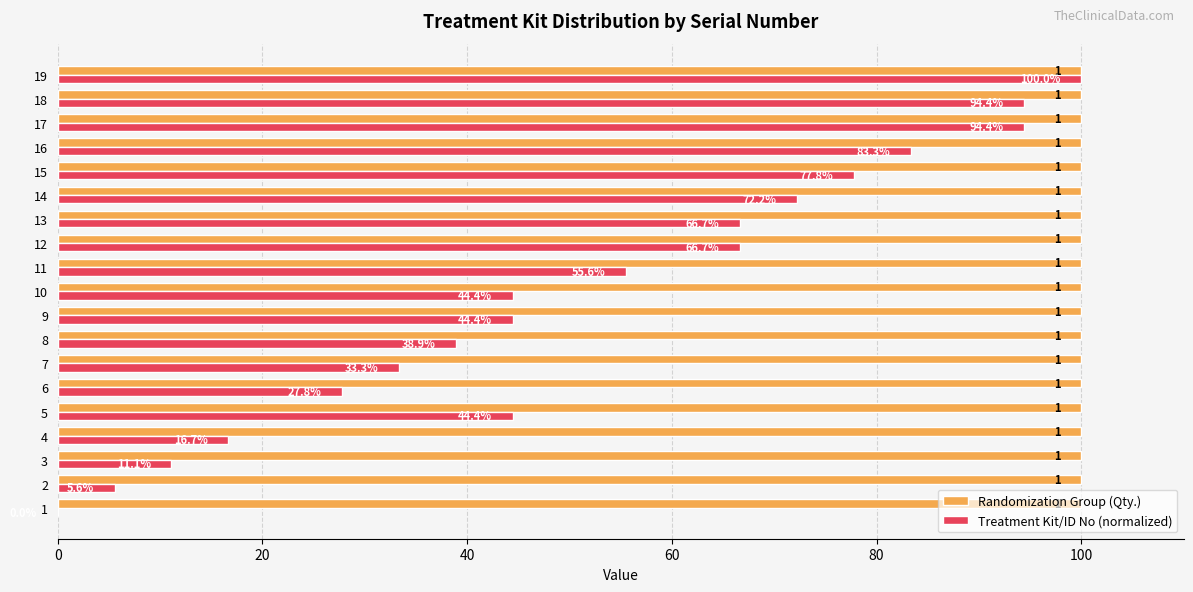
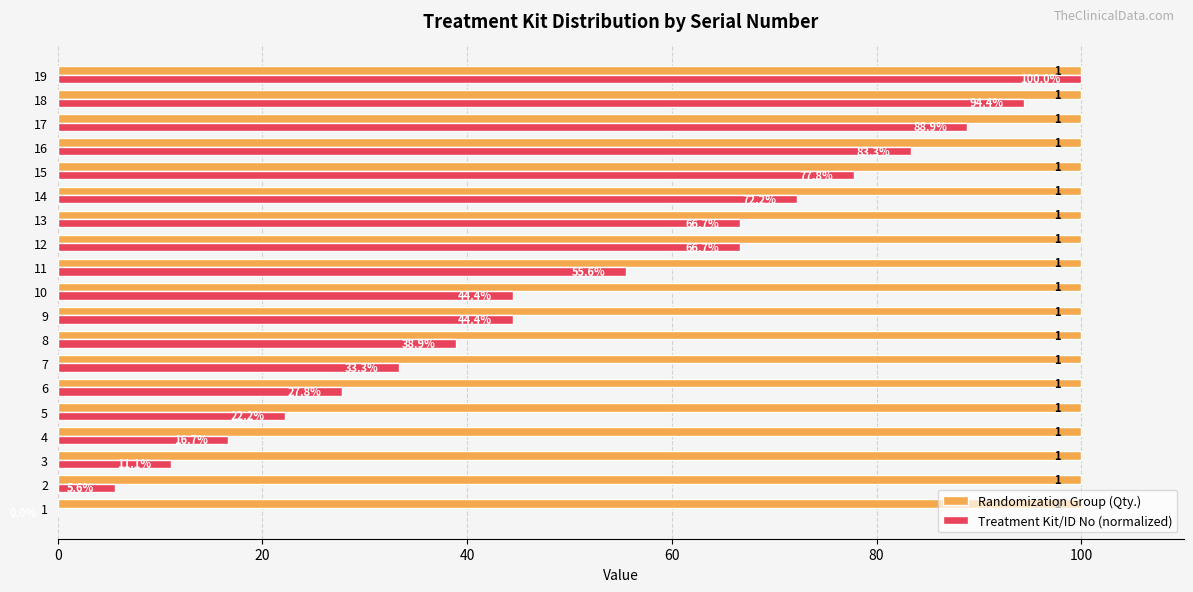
Treatment Kit/ID No (normalized), 17: 94.4% -> 88.9%
Treatment Kit/ID No (normalized), 5: 44.4% -> 22.2%
